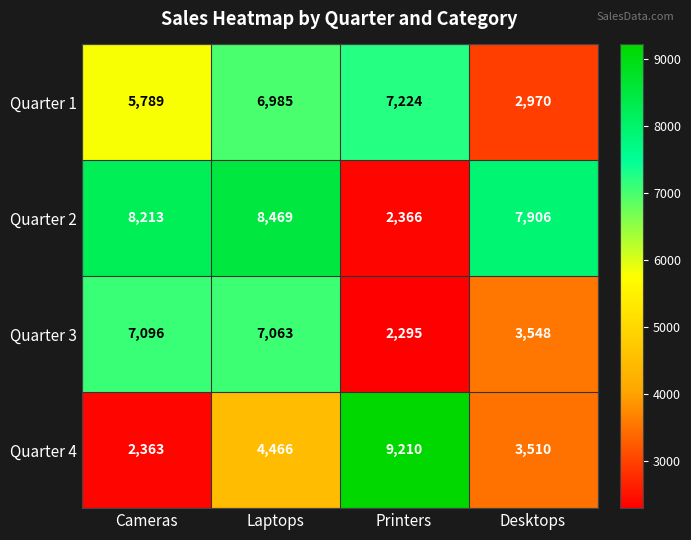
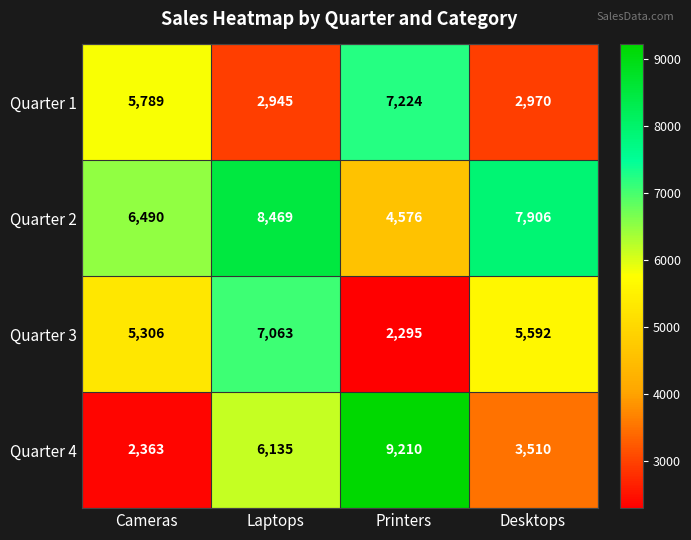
Quarter 1, Laptops: 6,985 -> 2,945
Quarter 2, Cameras: 8,213 -> 6,490
Quarter 2, Printers: 2,366 -> 4,576
Quarter 3, Cameras: 7,096 -> 5,306
Quarter 3, Desktops: 3,548 -> 5,592
Quarter 4, Laptops: 4,466 -> 6,135
